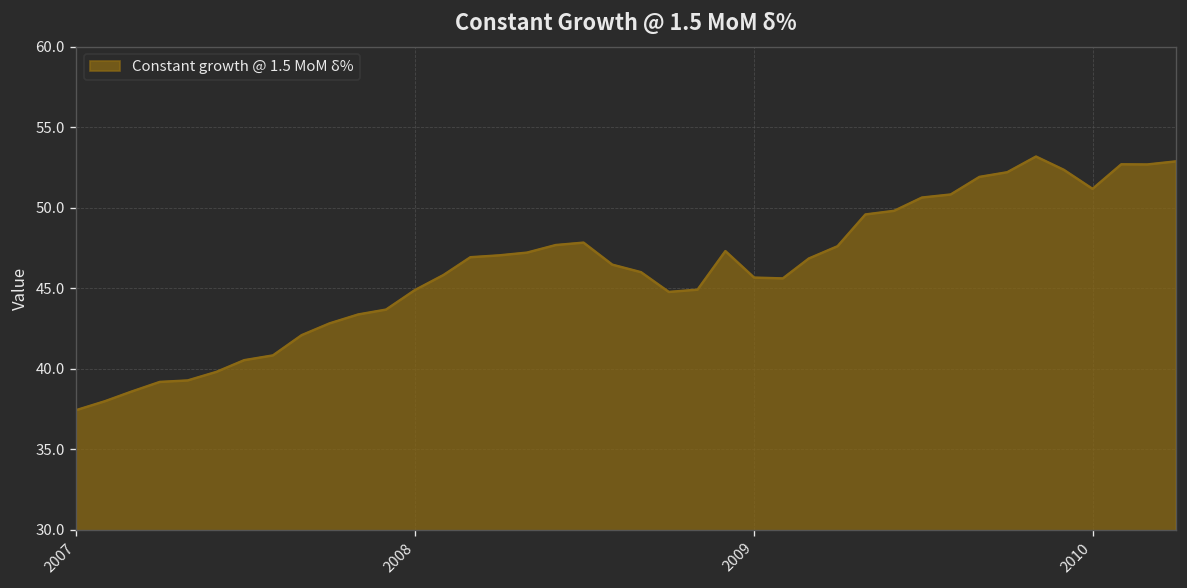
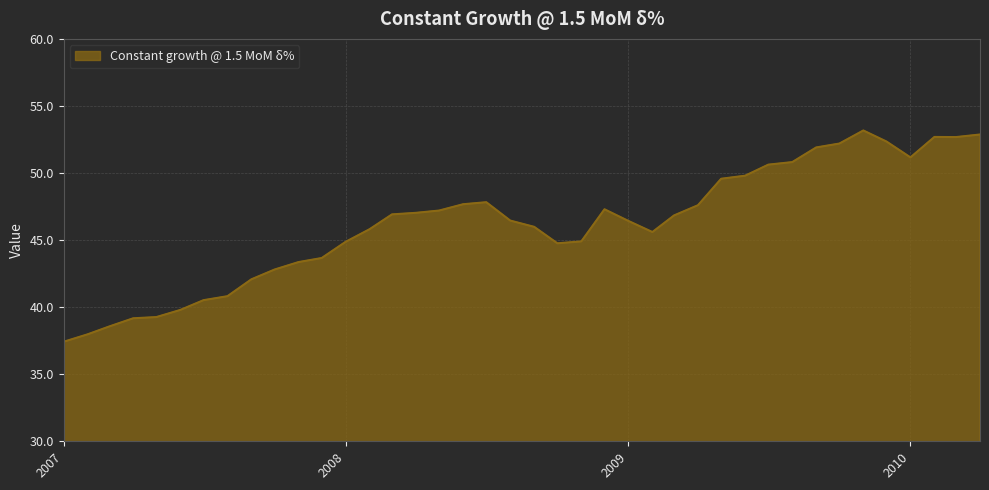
2009: 45.7 -> 46.4
